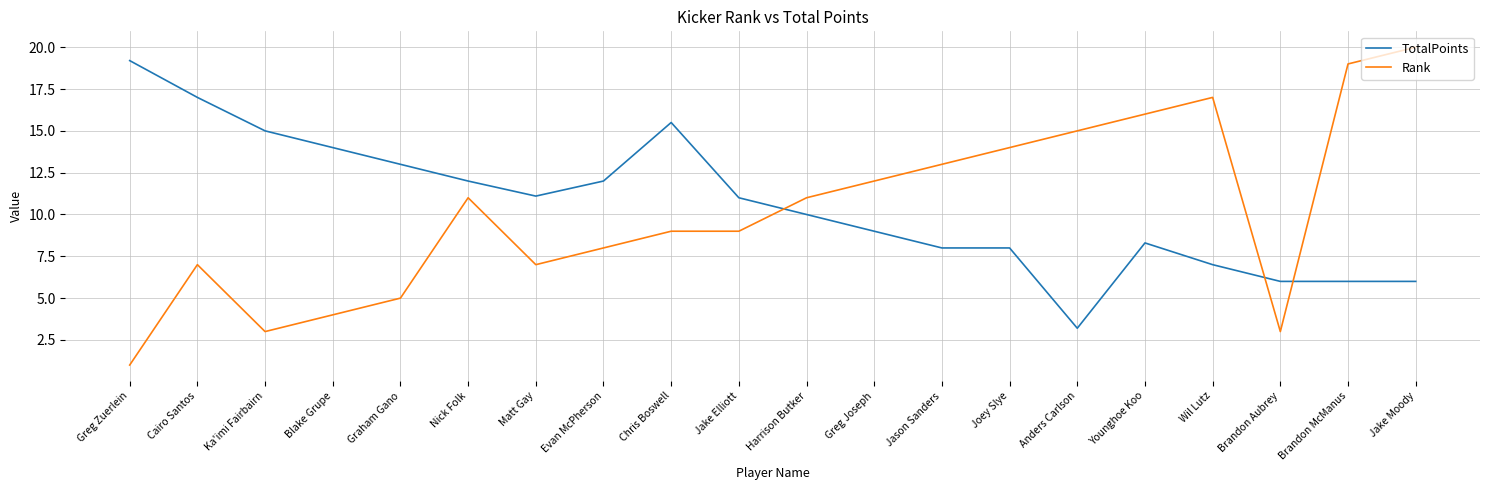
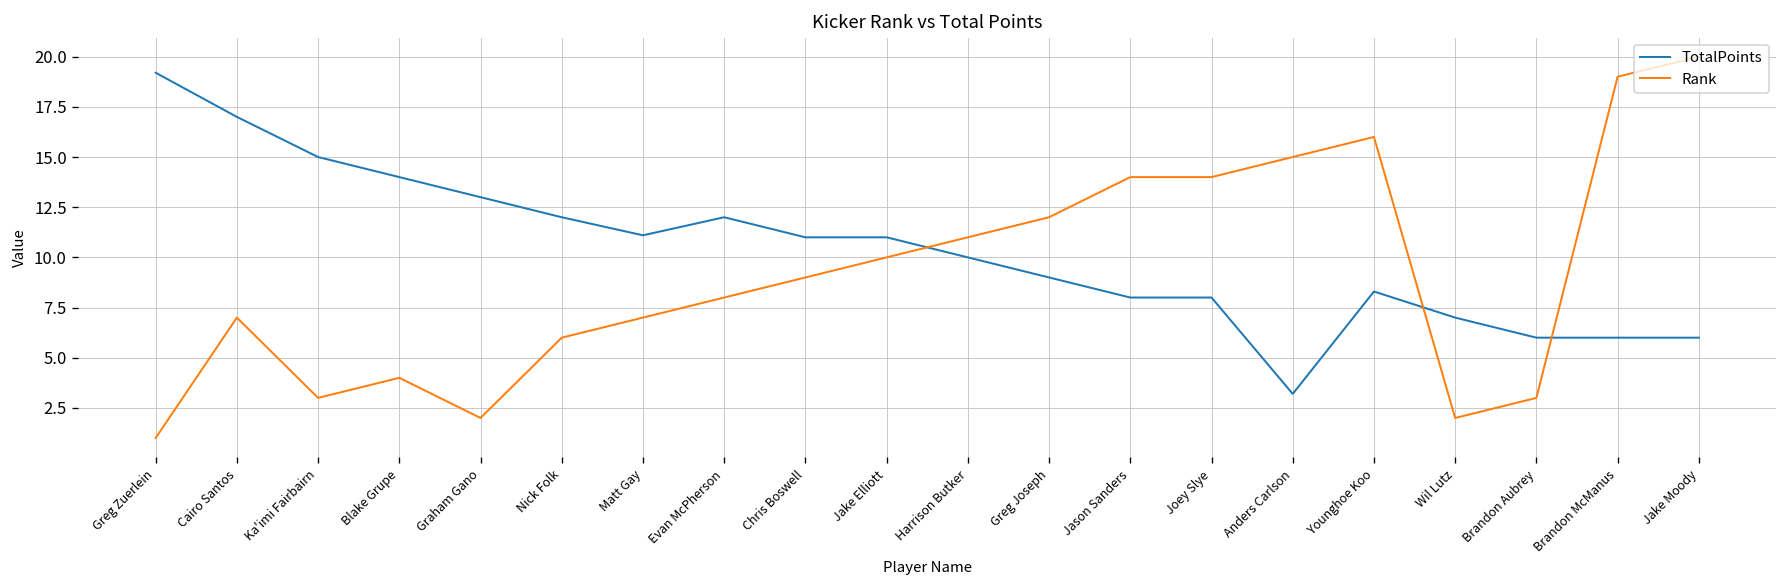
Rank, Graham Gano: 5 -> 2
Rank, Nick Folk: 11 -> 6
TotalPoints, Chris Boswell: 15.5 -> 11.0
Rank, Jake Elliott: 9 -> 10
Rank, Jason Sanders: 13 -> 14
Rank, Wil Lutz: 17 -> 2
